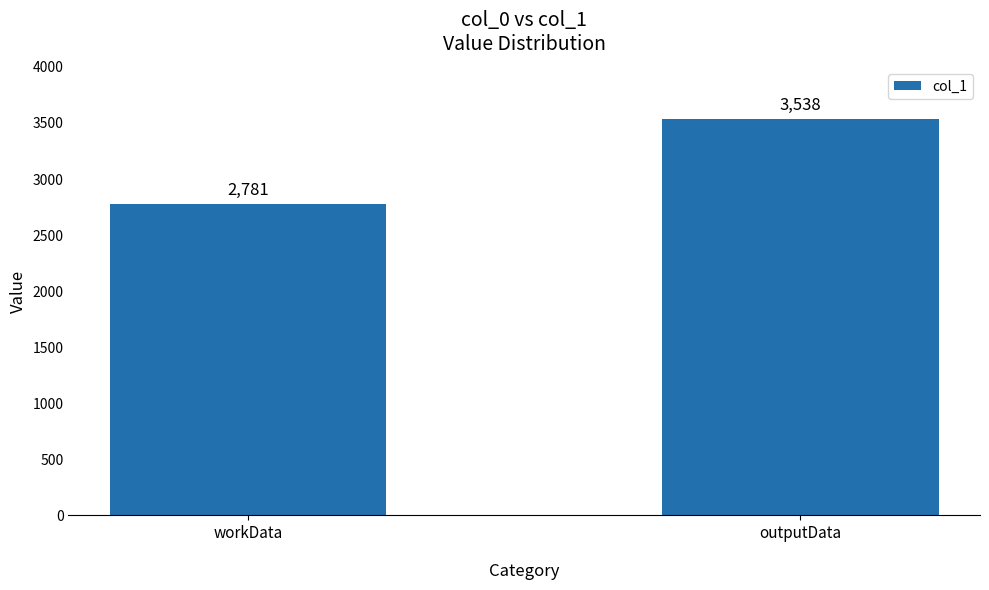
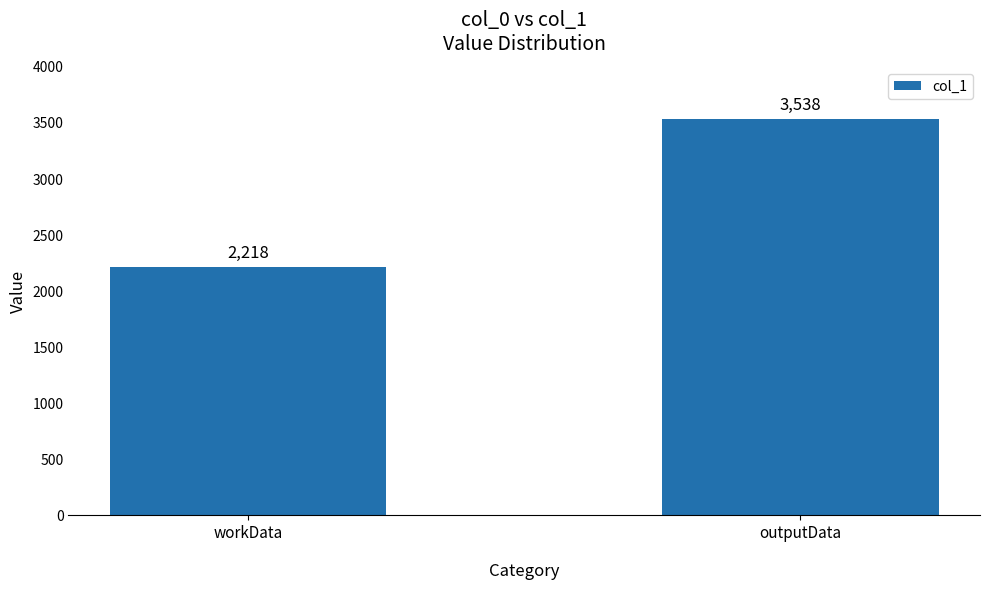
workData: 2,781 -> 2,218
